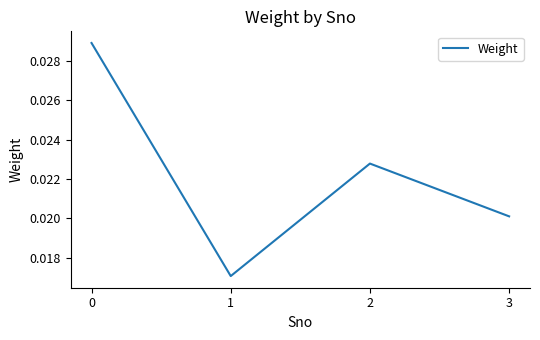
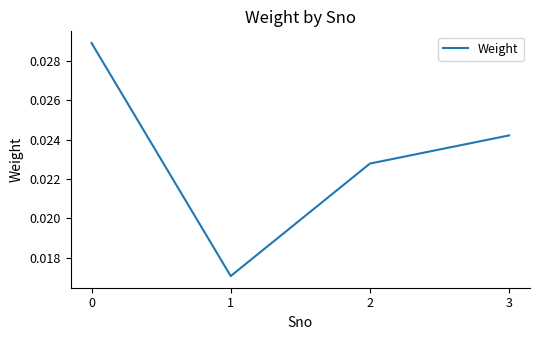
3: 0.0201 -> 0.0242
